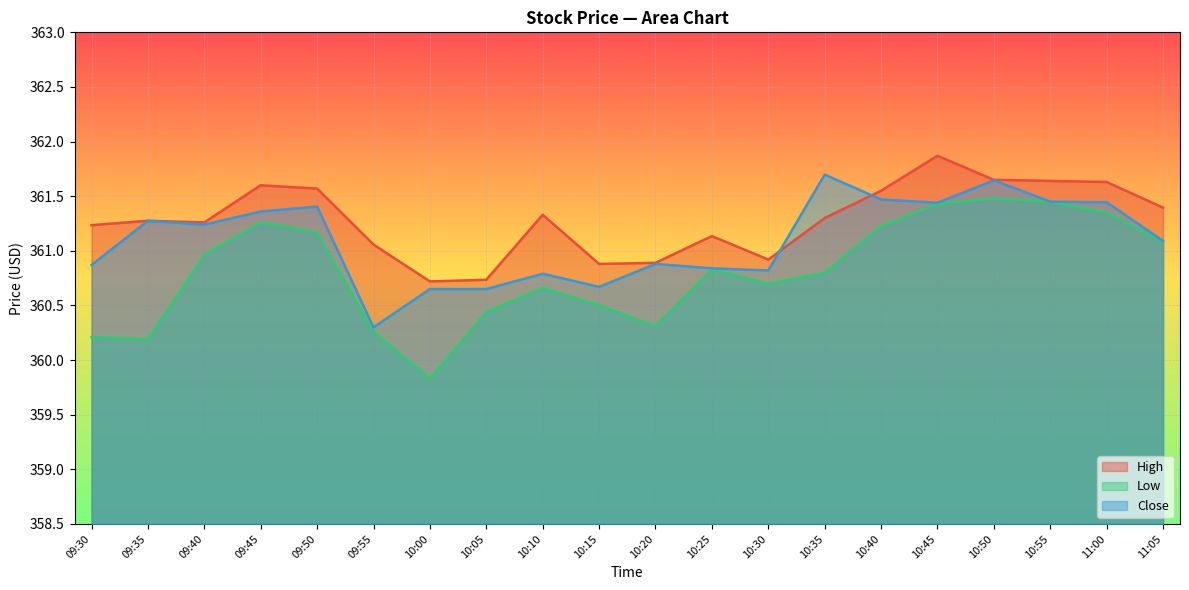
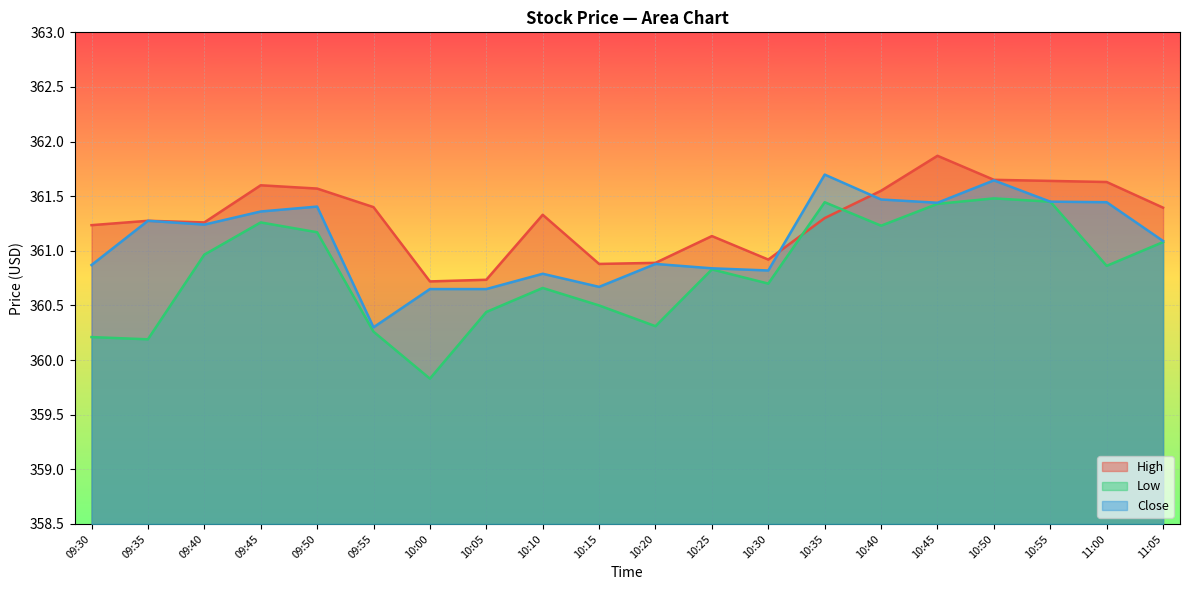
High, 09:55: 361.06 -> 361.40
Low, 10:35: 360.80 -> 361.44
Low, 11:00: 361.35 -> 360.86
